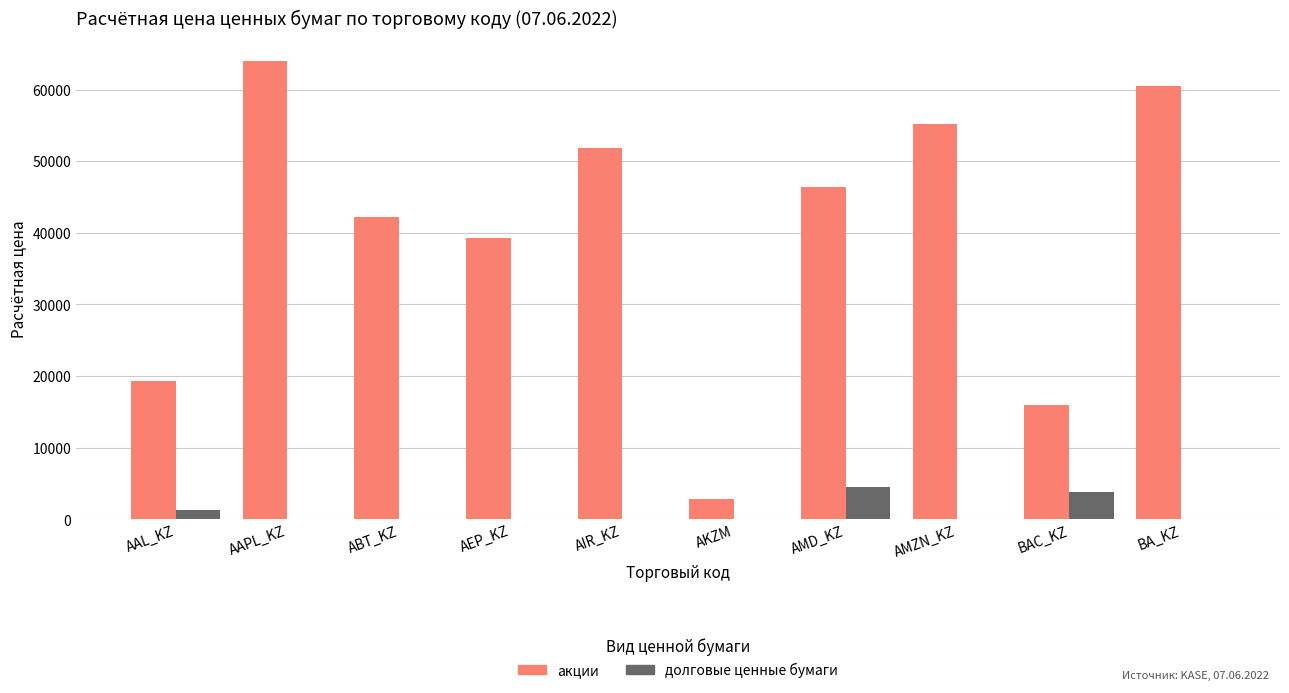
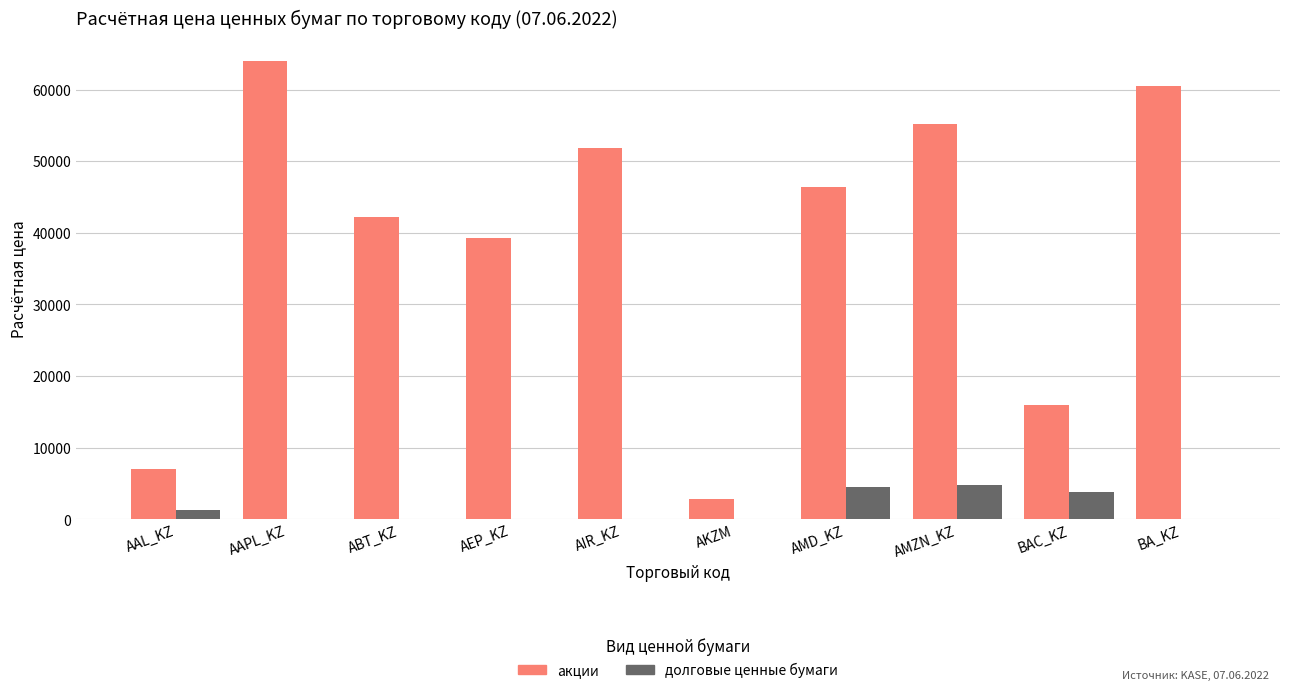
акции, AAL_KZ: 19000 -> 7000
долговые ценные бумаги, AMZN_KZ: 0 -> 5000
